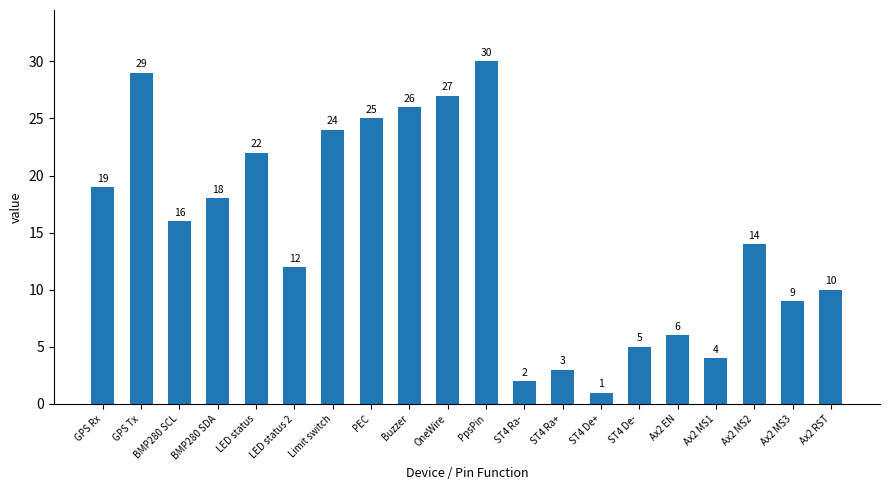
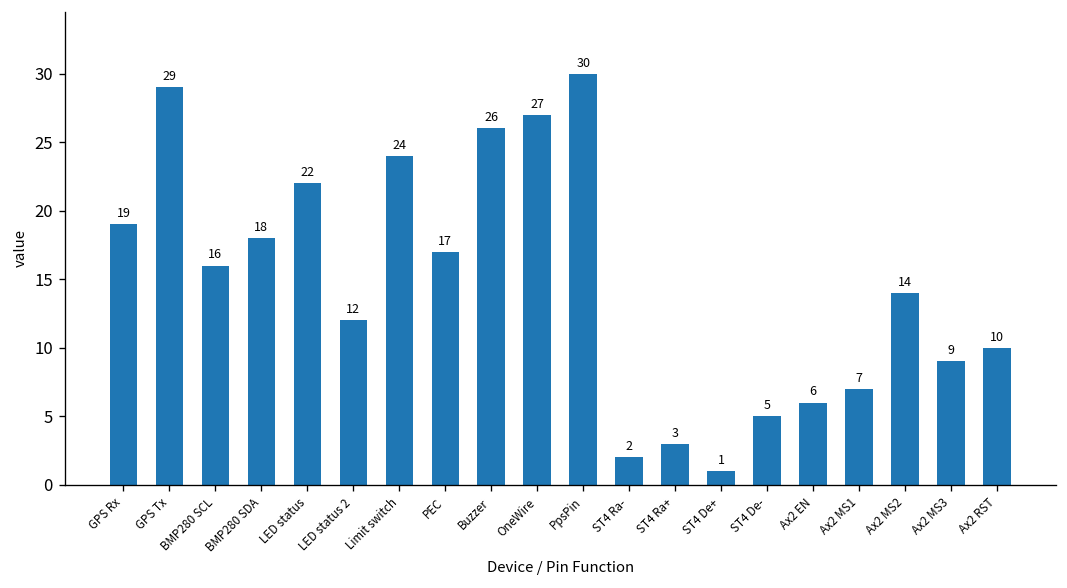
PEC: 25 -> 17
Ax2 MS1: 4 -> 7
